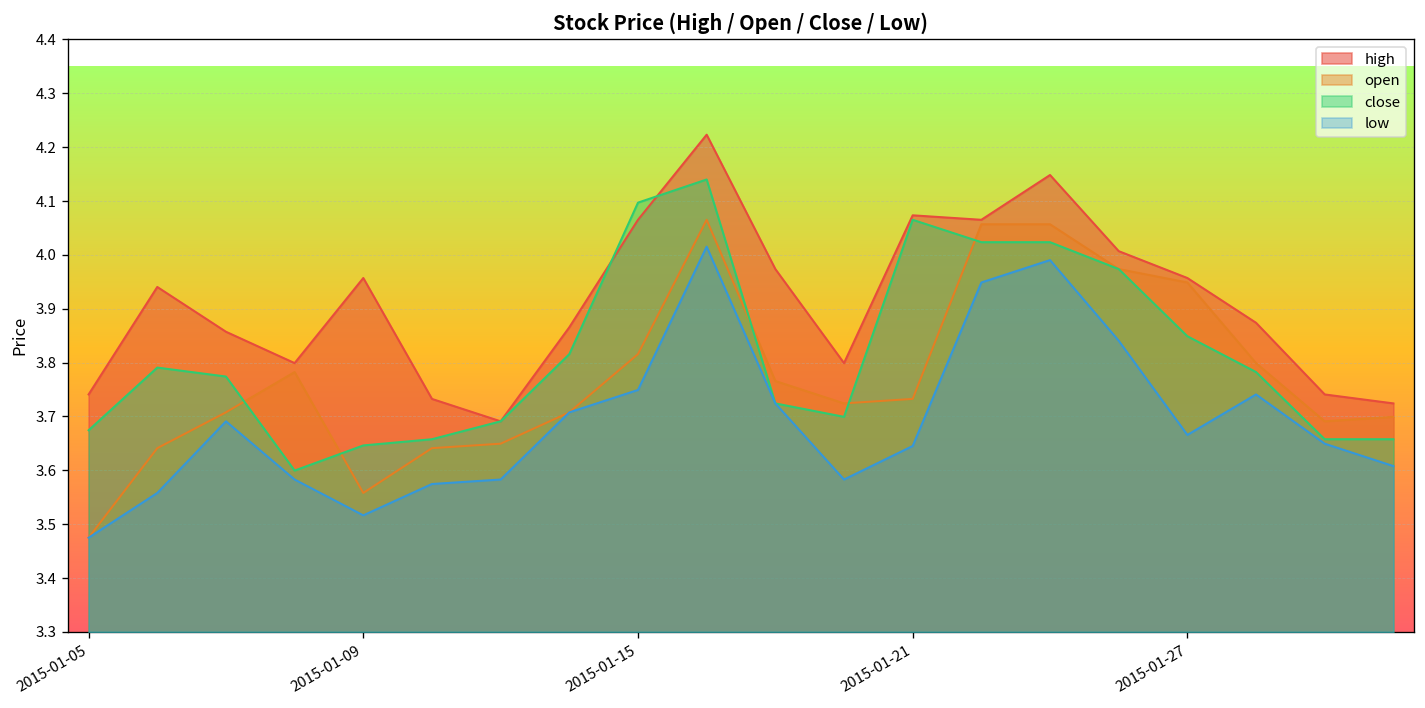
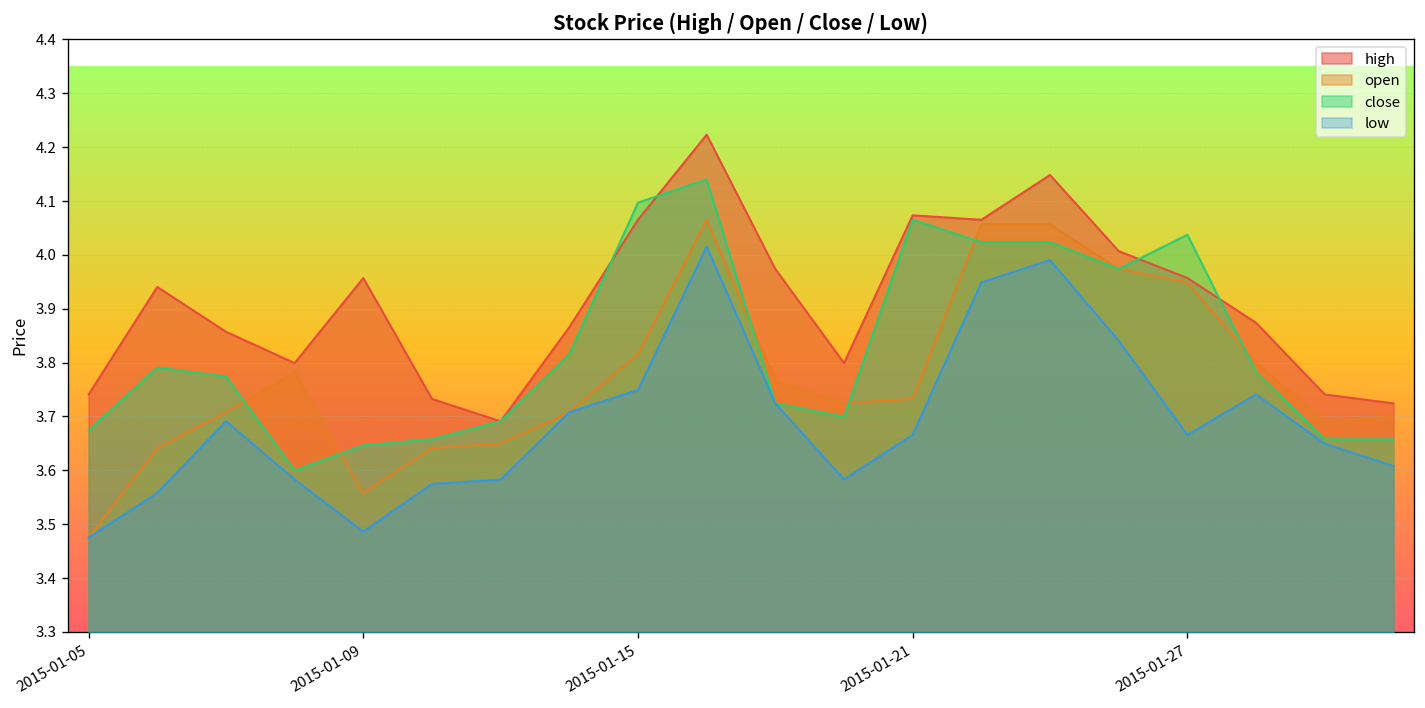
low, 2015-01-09: 3.52 -> 3.49
low, 2015-01-21: 3.65 -> 3.67
close, 2015-01-27: 3.85 -> 4.04
